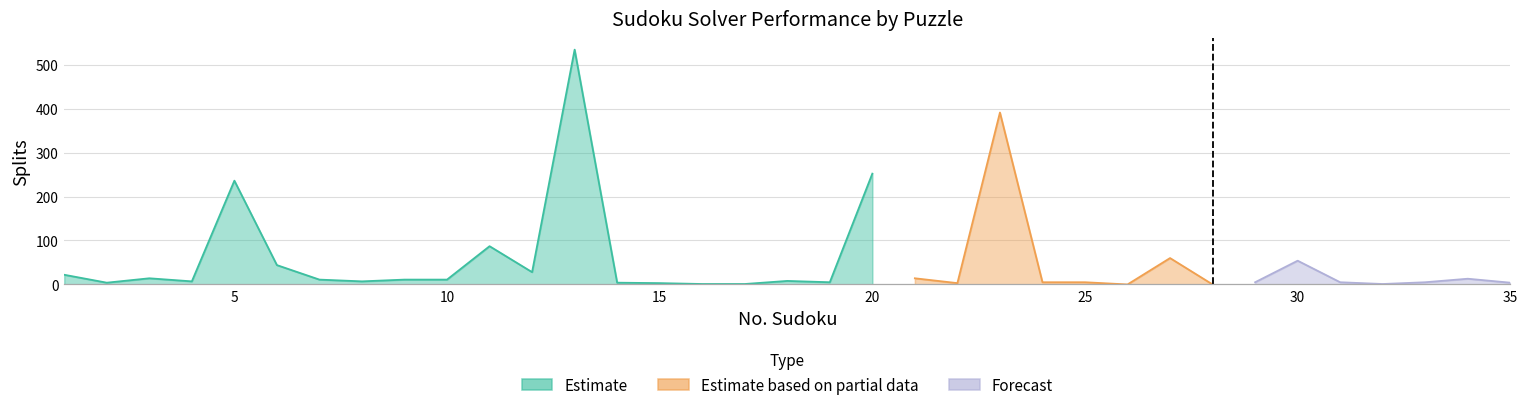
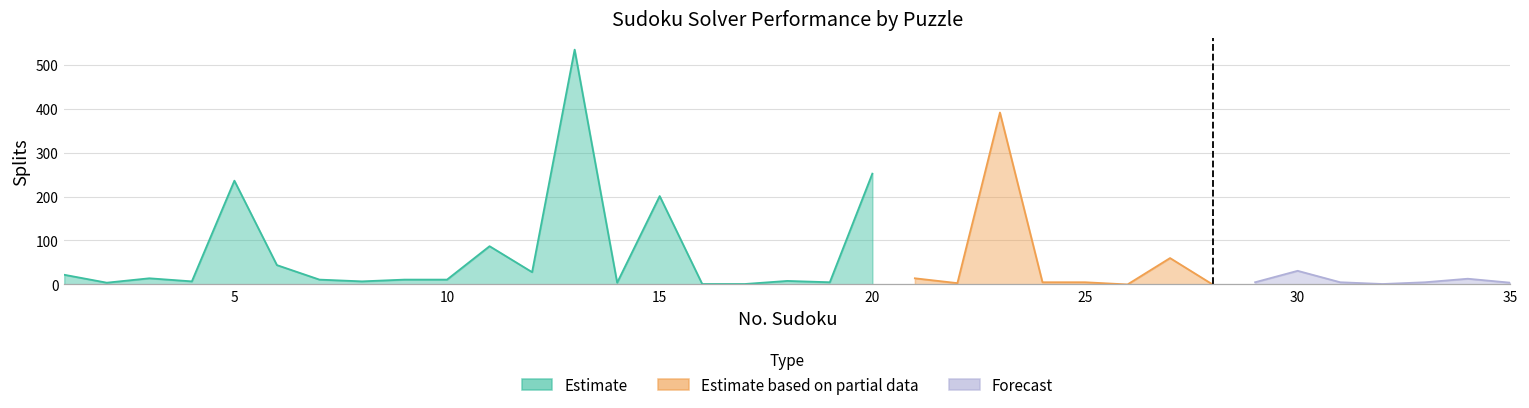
Estimate, 15: 0 -> 200
Forecast, 30: 50 -> 30
